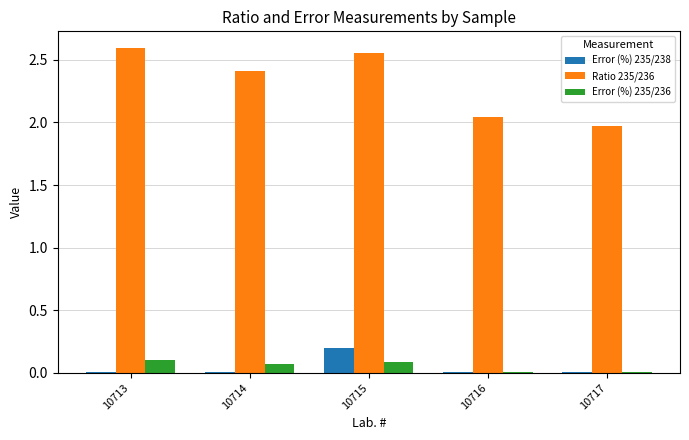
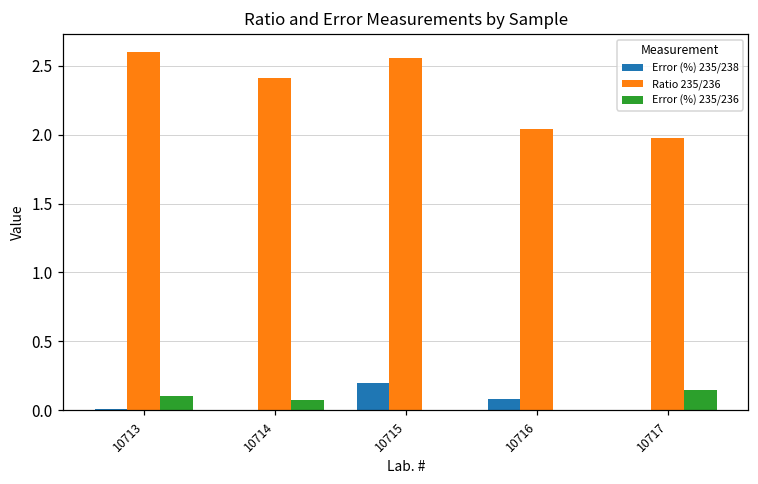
Error (%) 235/236, 10715: 0.08 -> 0.00
Error (%) 235/238, 10716: 0.00 -> 0.08
Error (%) 235/236, 10717: 0.00 -> 0.15
